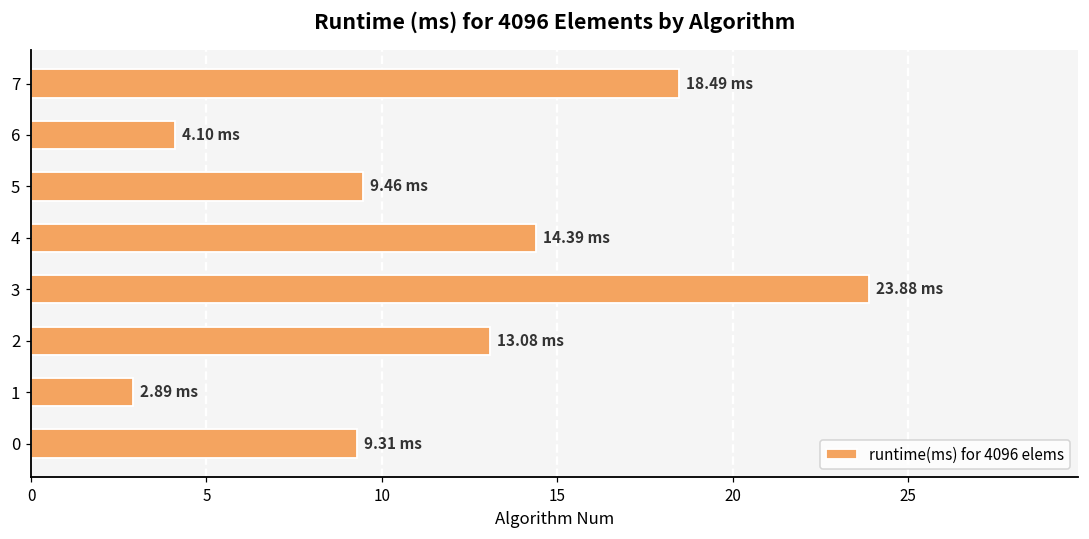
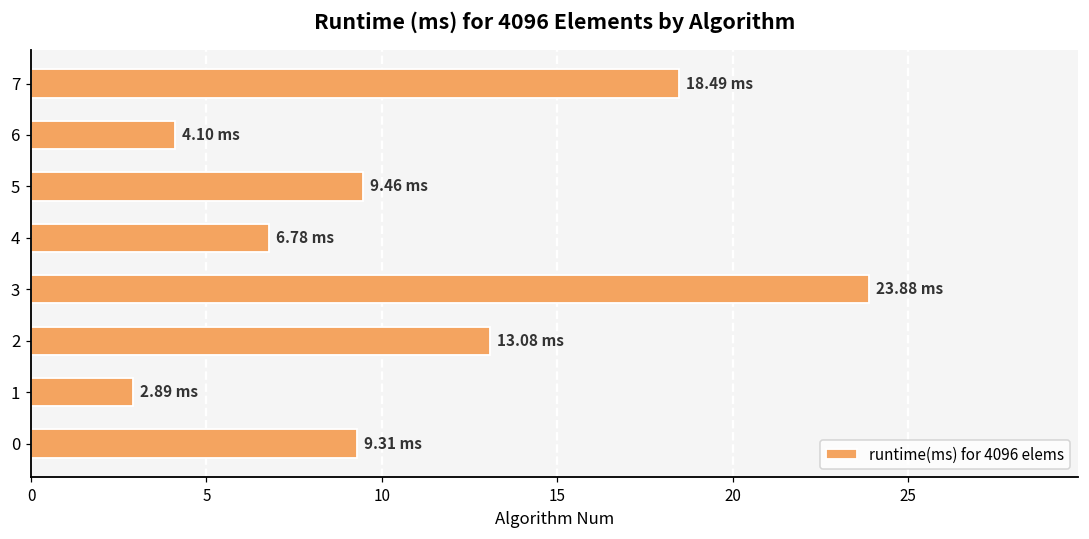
4: 14.39 -> 6.78
